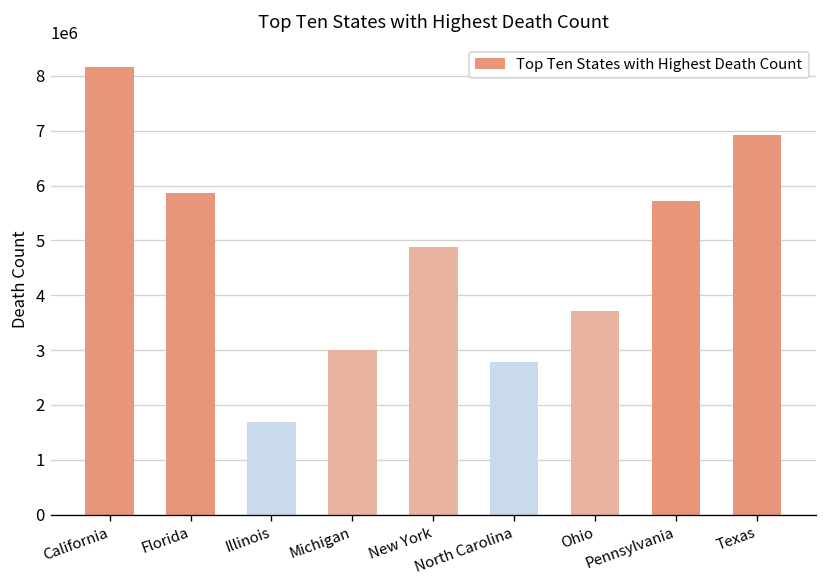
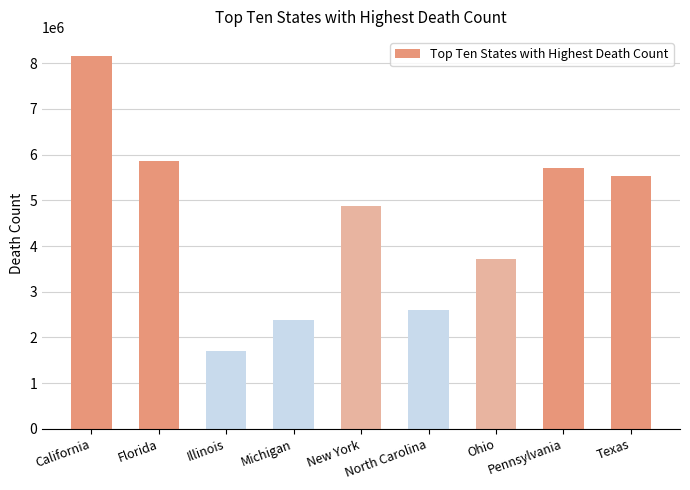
Michigan: 3000000 -> 2400000
North Carolina: 2800000 -> 2600000
Texas: 6900000 -> 5500000
